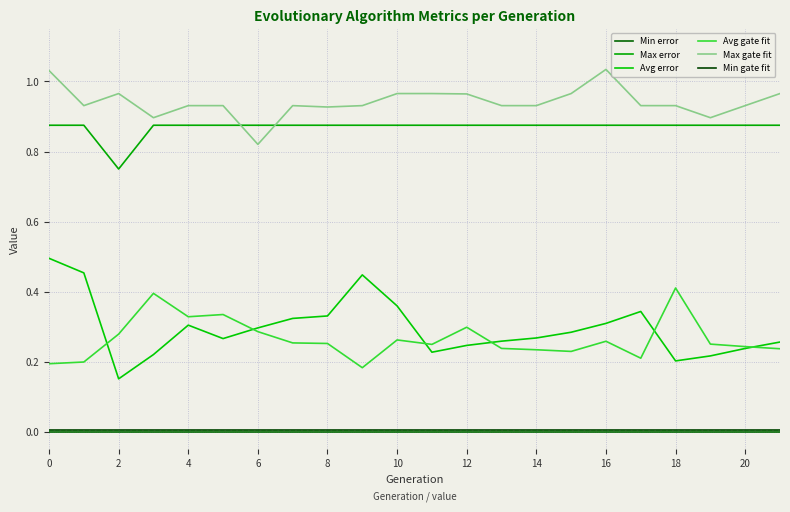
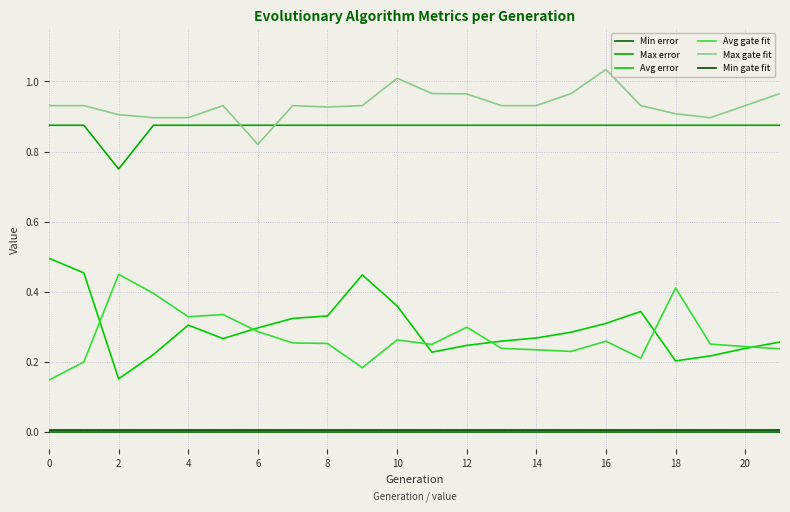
Avg gate fit, 0: 0.19 -> 0.15
Max gate fit, 0: 1.03 -> 0.93
Avg gate fit, 2: 0.28 -> 0.45
Max gate fit, 2: 0.97 -> 0.91
Max gate fit, 4: 0.93 -> 0.90
Max gate fit, 10: 0.97 -> 1.01
Max gate fit, 18: 0.93 -> 0.91
